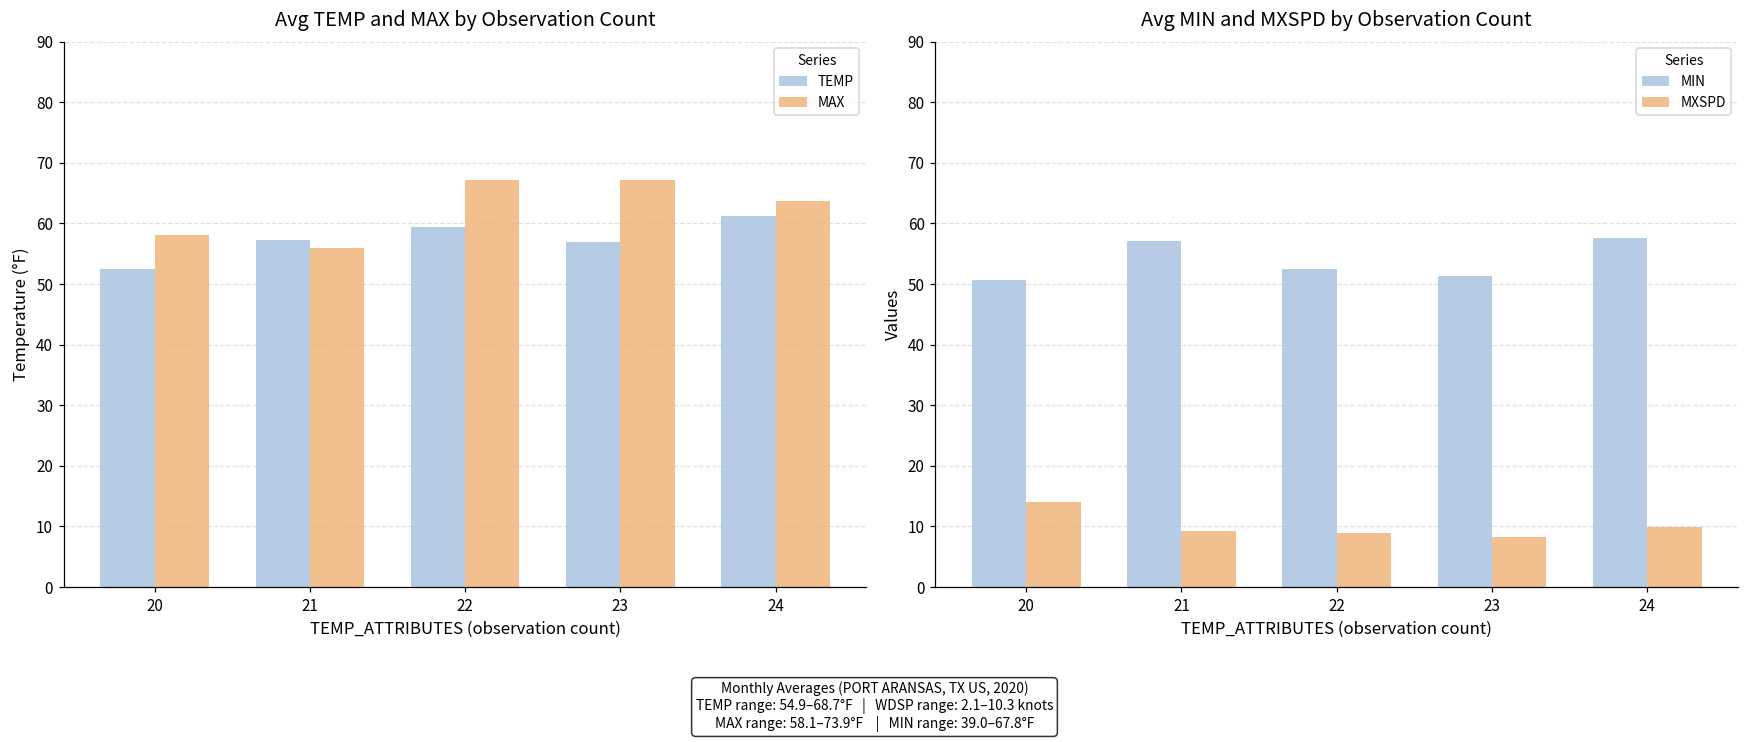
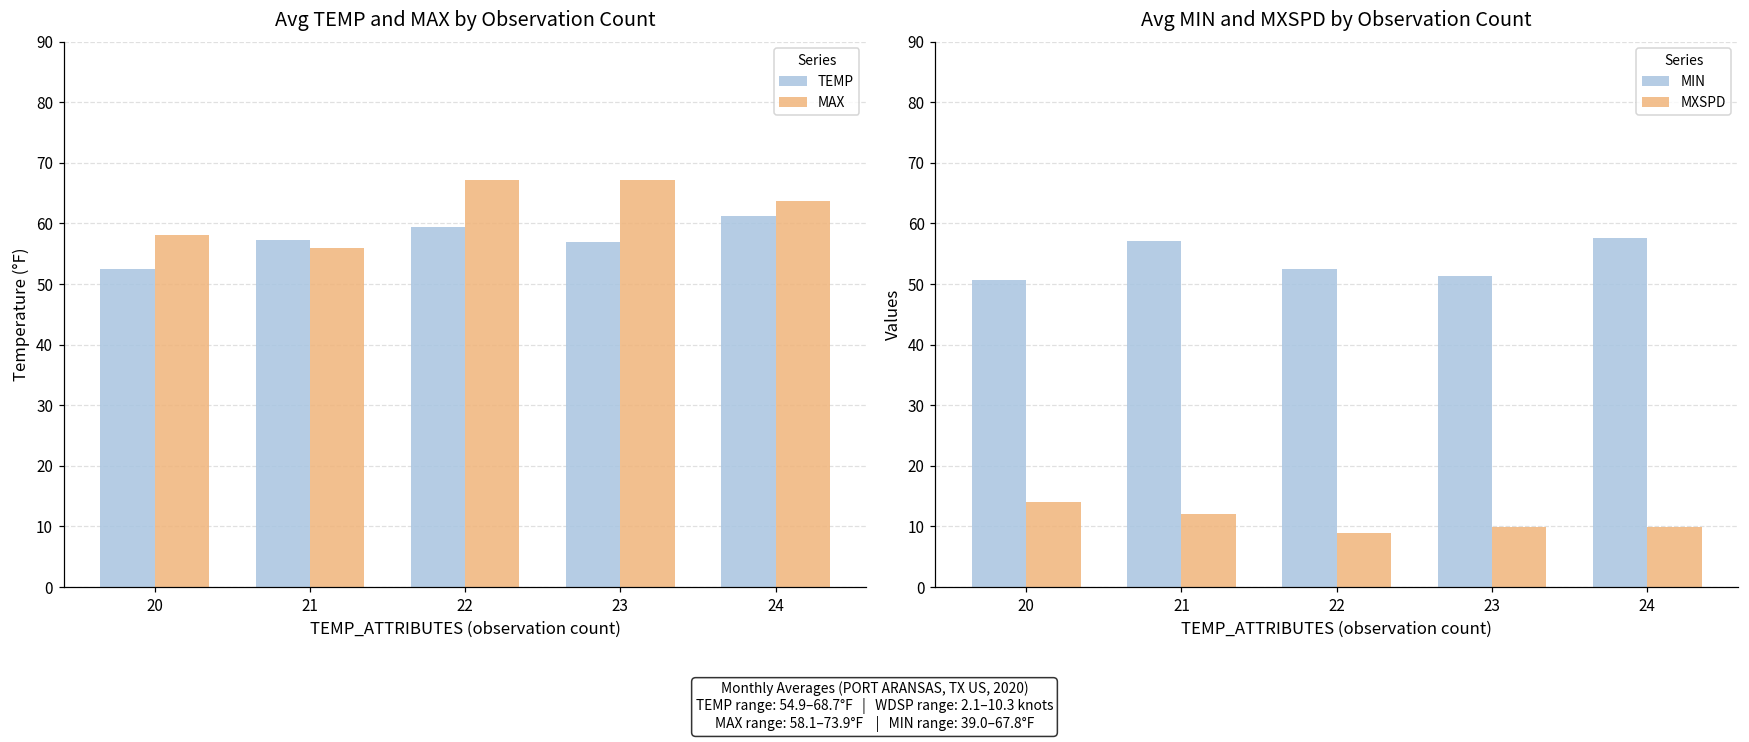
Avg MIN and MXSPD by Observation Count, MXSPD, 21: 9 -> 12
Avg MIN and MXSPD by Observation Count, MXSPD, 23: 8 -> 10
